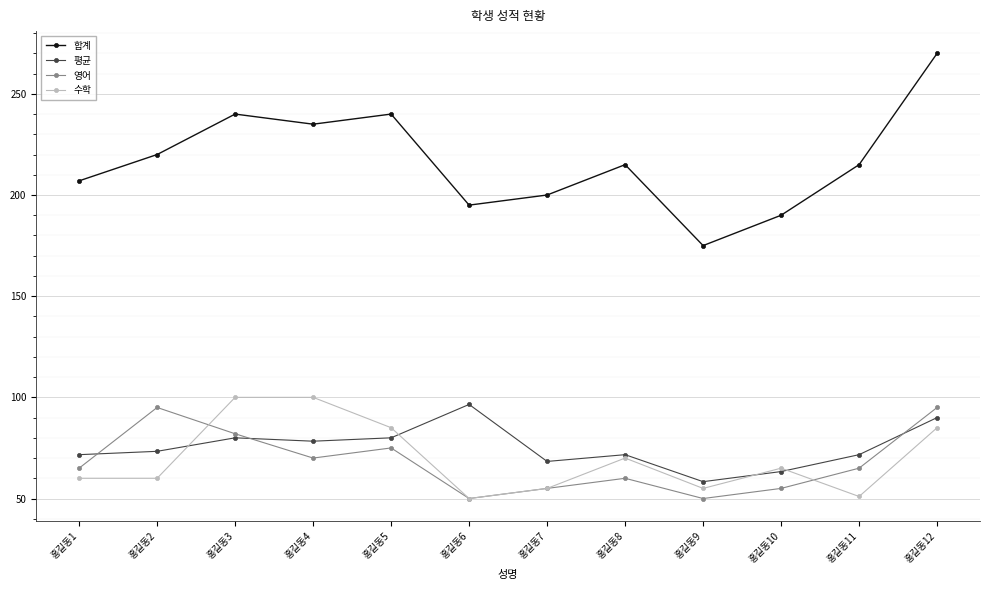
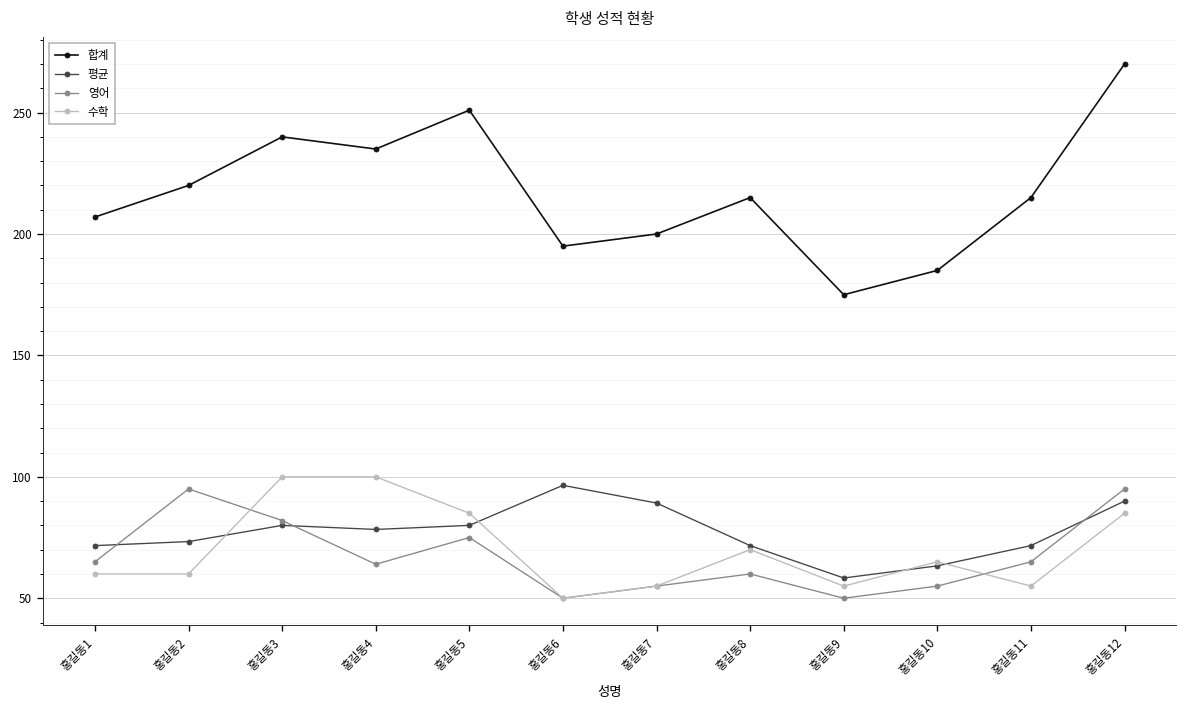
영어, 홍길동4: 70 -> 64
합계, 홍길동5: 240 -> 251
평균, 홍길동7: 68 -> 89
합계, 홍길동10: 190 -> 185
수학, 홍길동11: 51 -> 55
